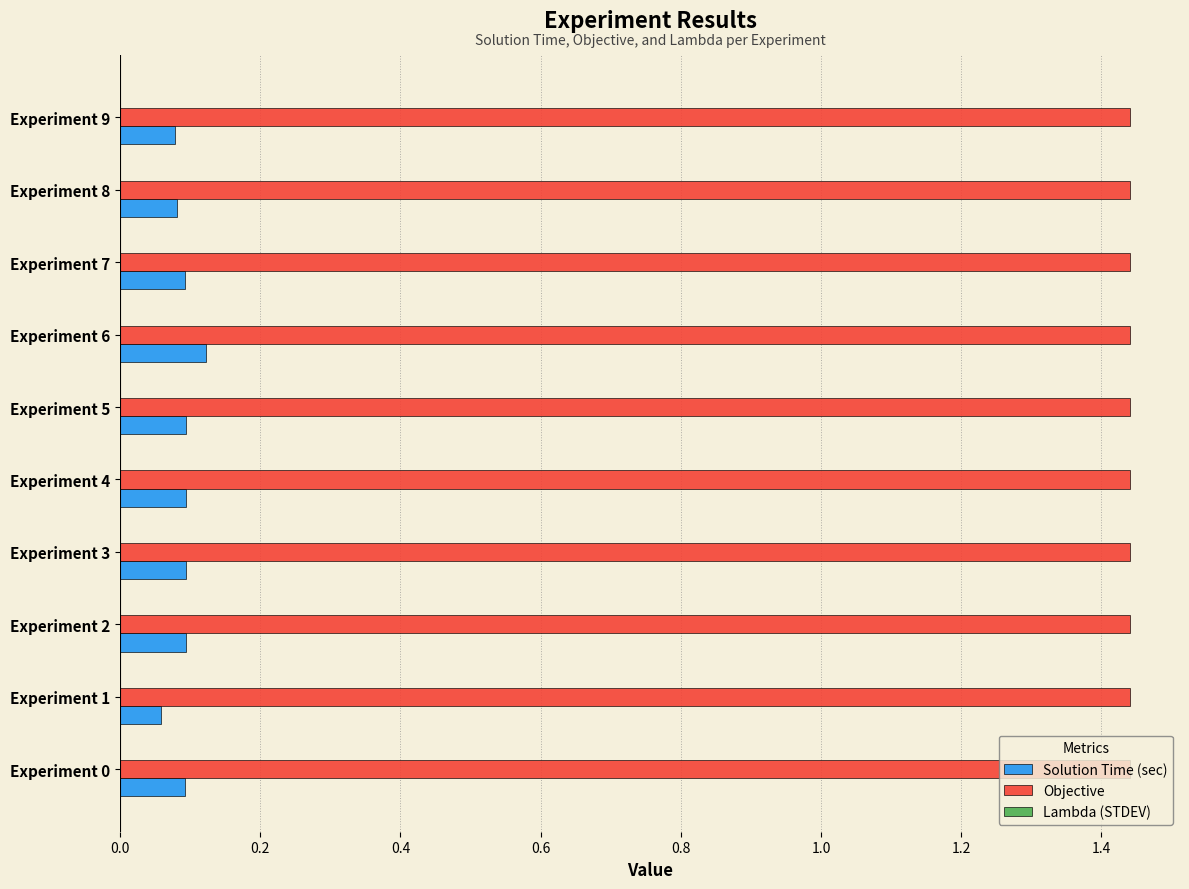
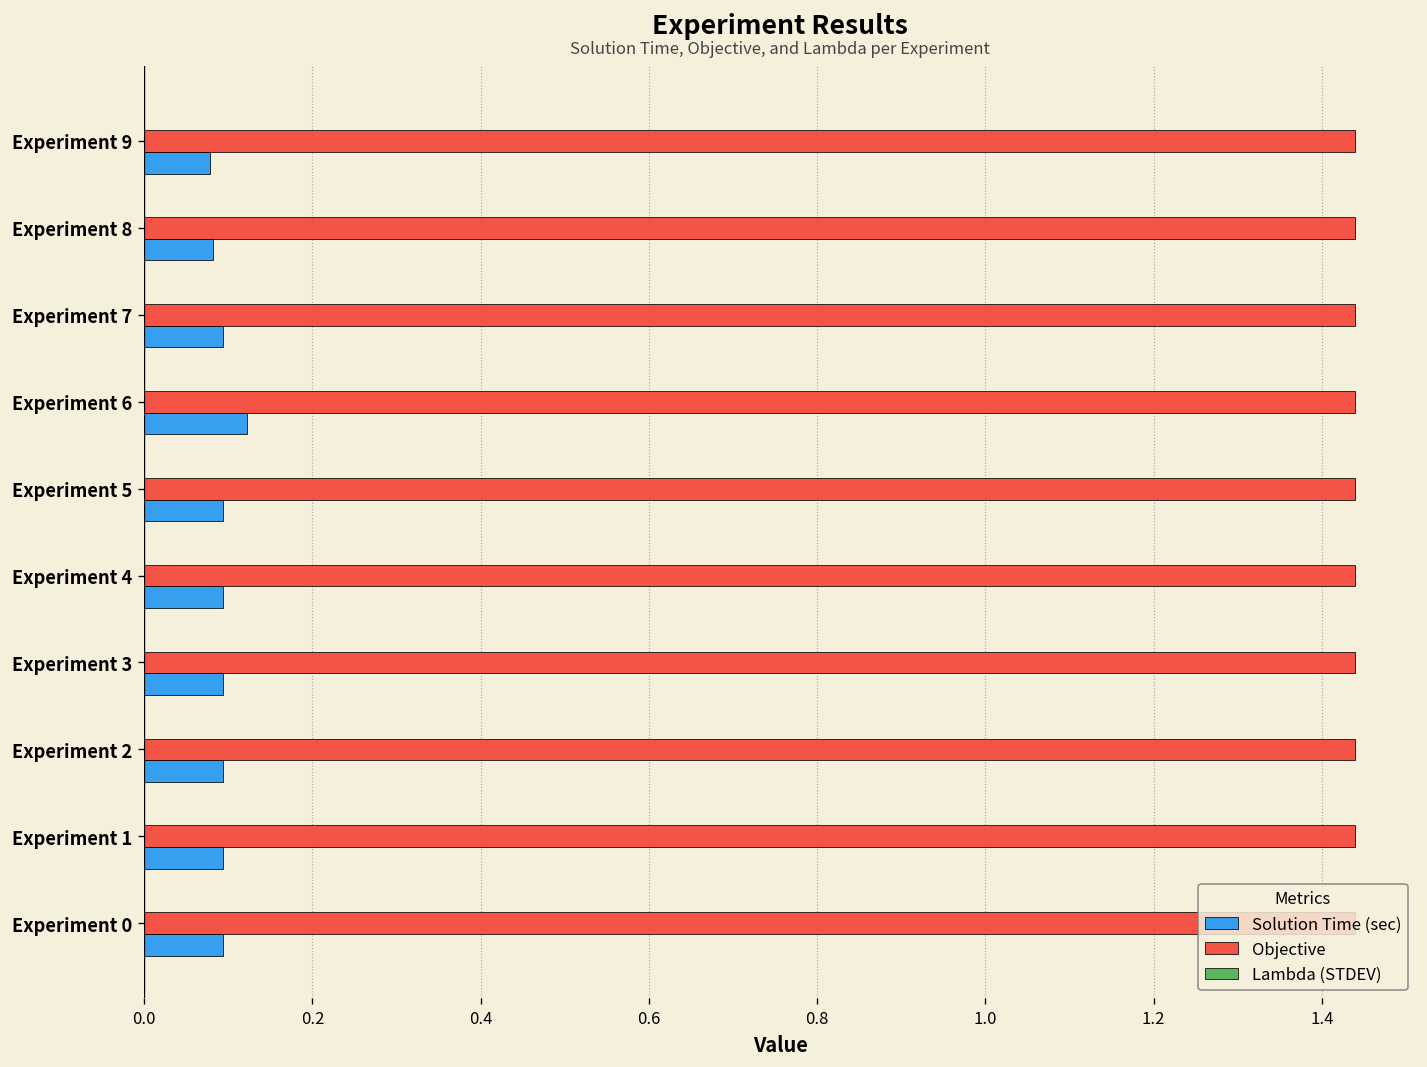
Solution Time (sec), Experiment 1: 0.06 -> 0.09
